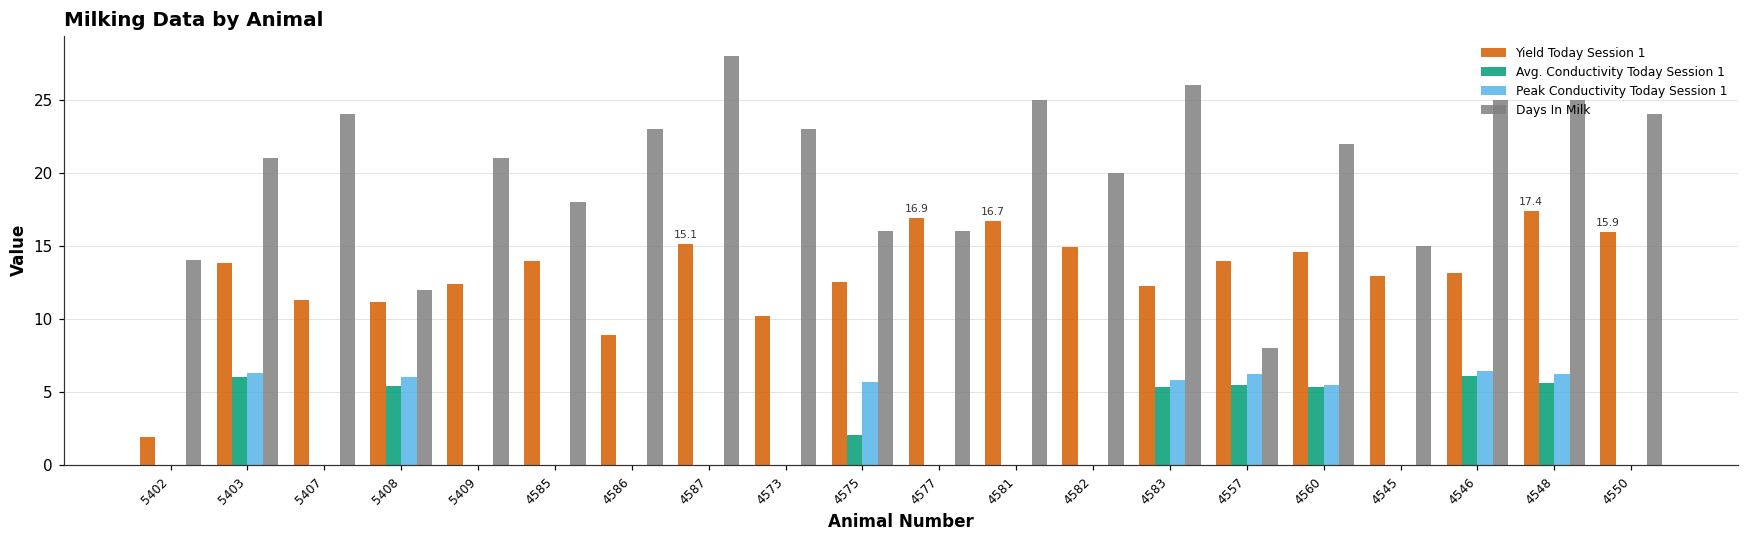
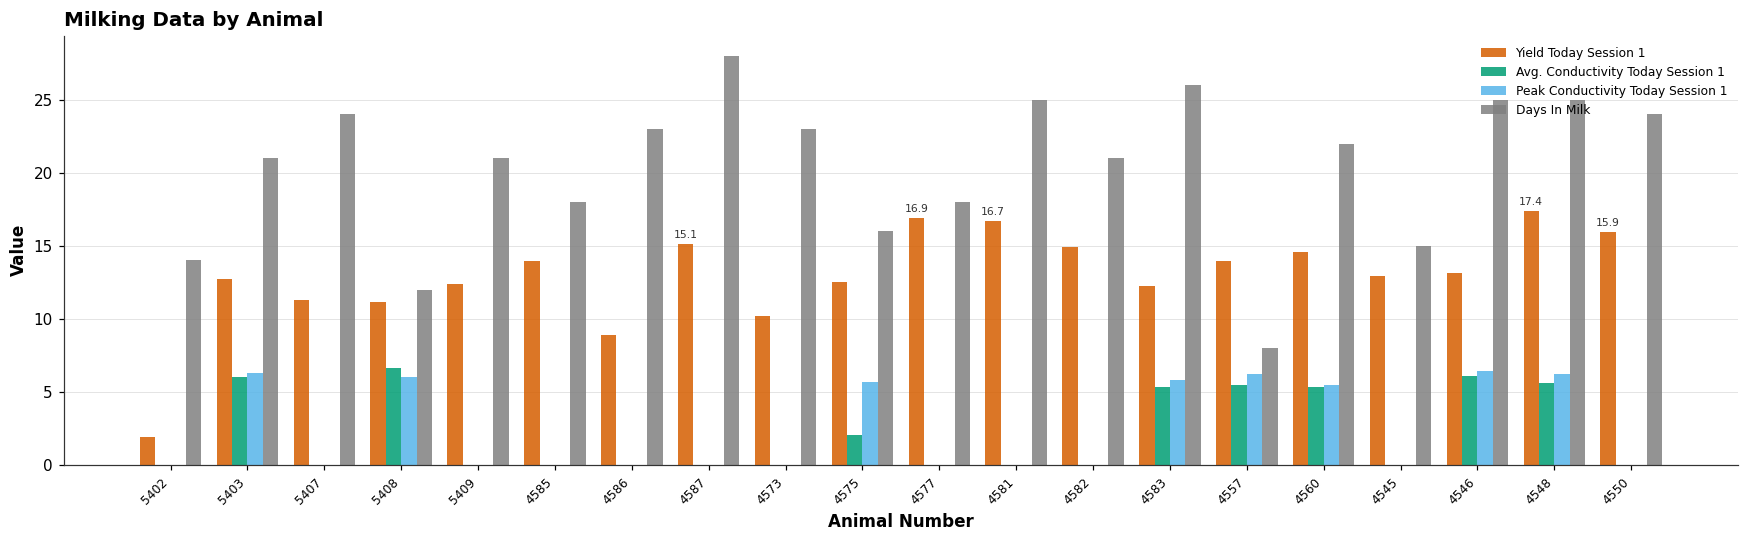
Yield Today Session 1, 5403: 13.8 -> 12.7
Avg. Conductivity Today Session 1, 5408: 5.4 -> 6.6
Days In Milk, 4577: 16 -> 18
Days In Milk, 4582: 20 -> 21
